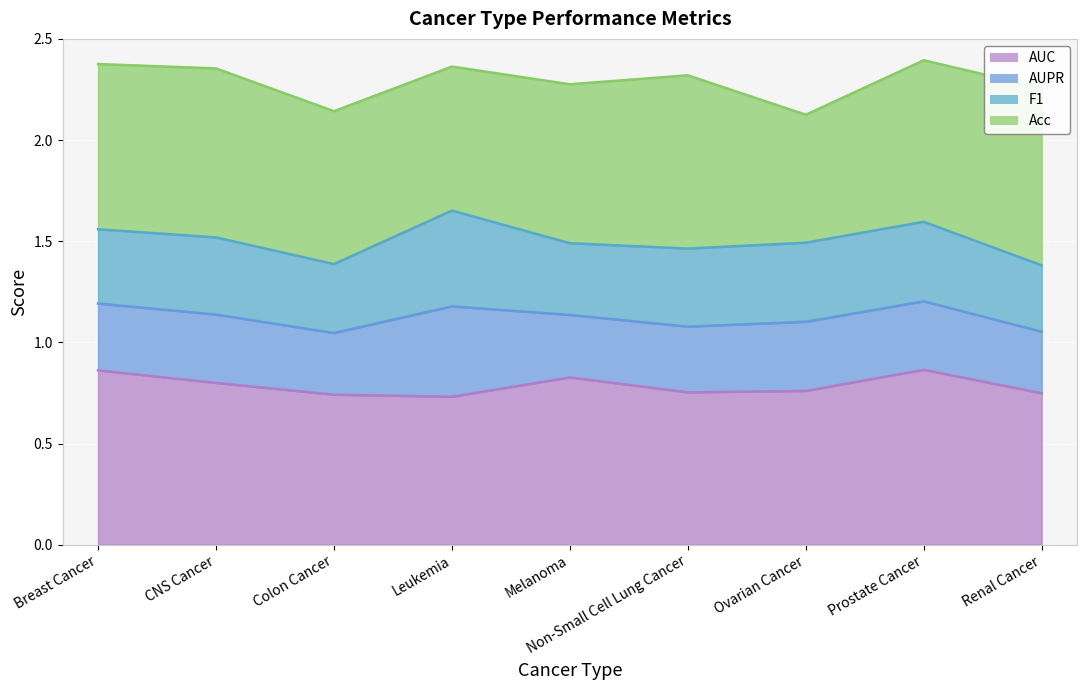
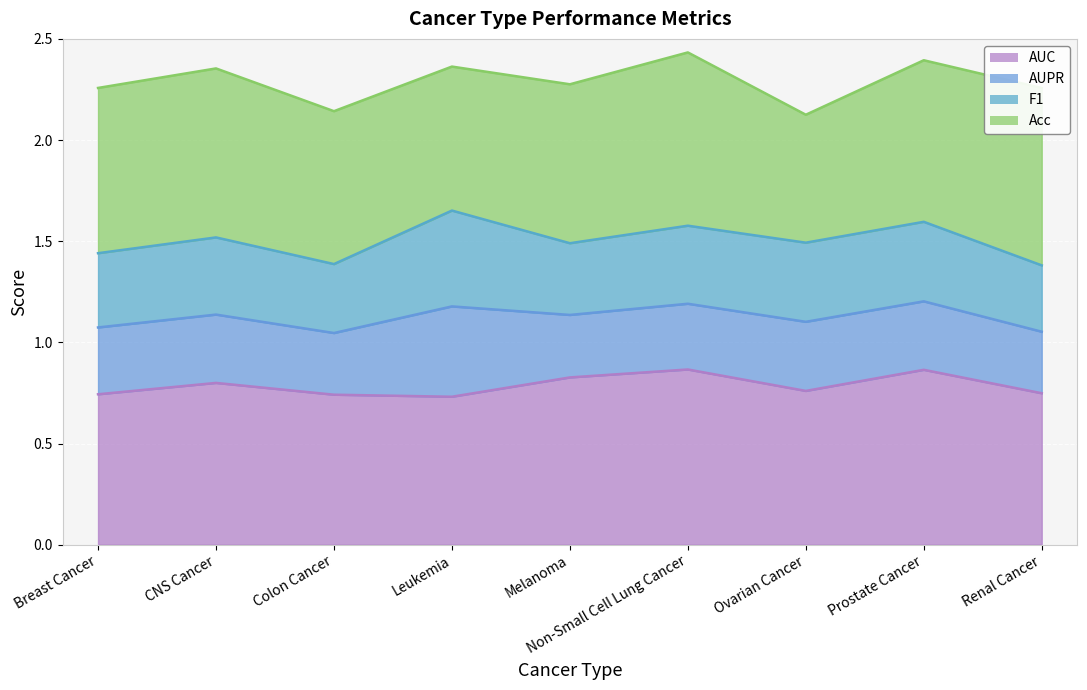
AUC, Breast Cancer: 0.86 -> 0.74
AUC, Non-Small Cell Lung Cancer: 0.75 -> 0.87
